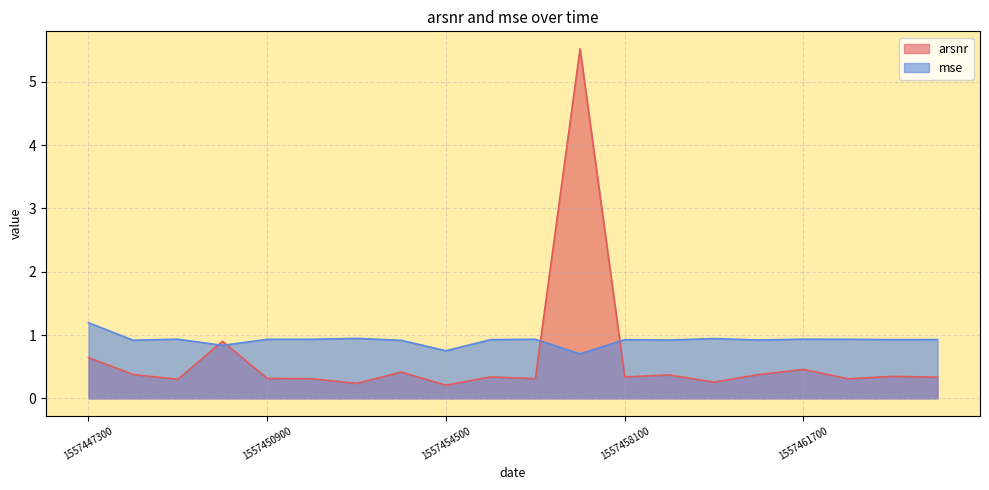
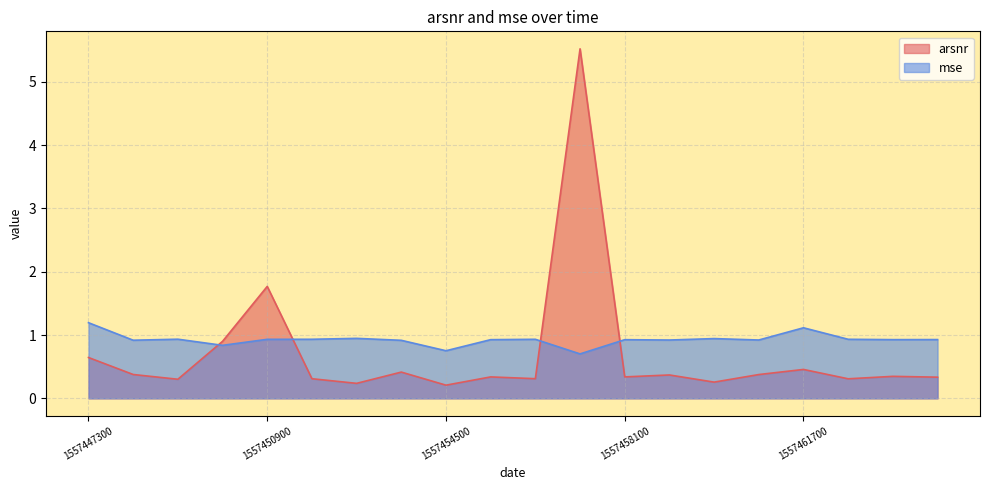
arsnr, 1557450900: 0.3 -> 1.8
mse, 1557461700: 0.9 -> 1.1
